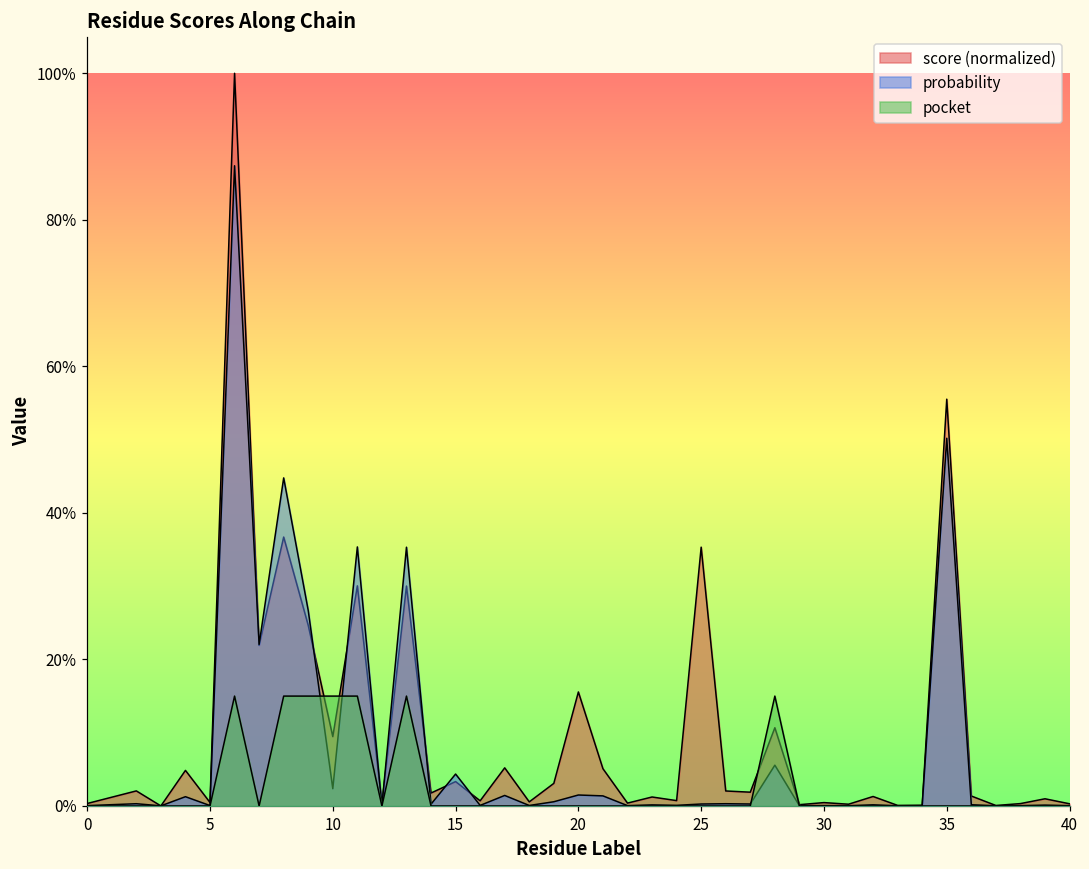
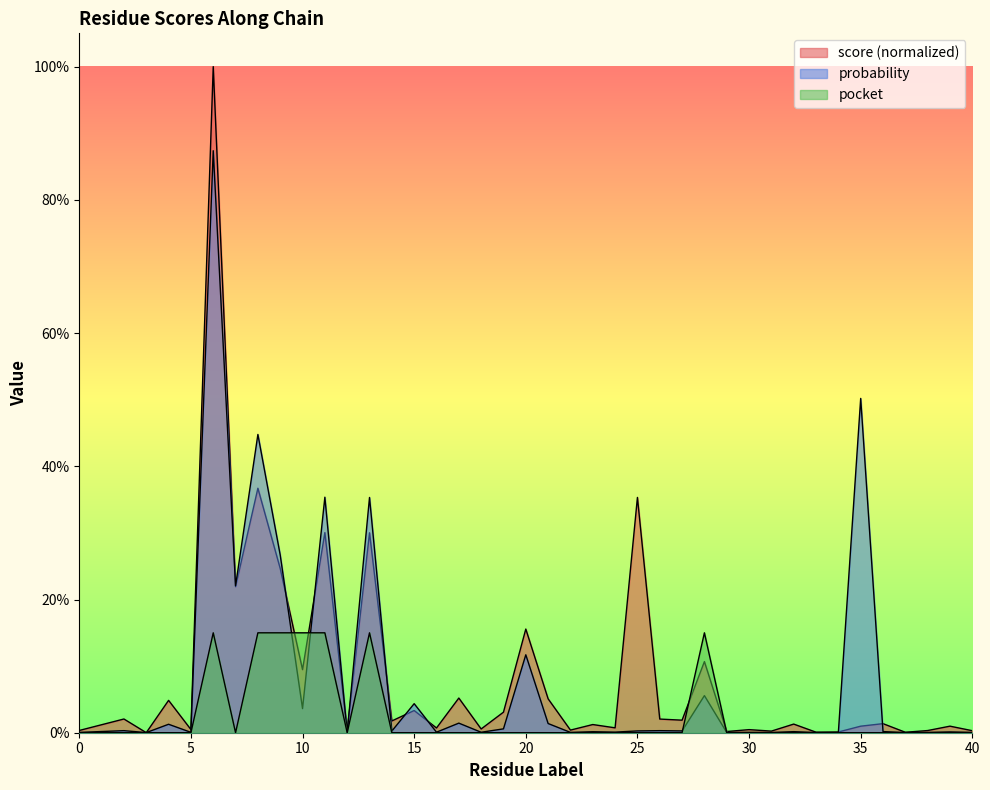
probability, 10: 2% -> 4%
probability, 20: 2% -> 12%
score (normalized), 35: 56% -> 1%
